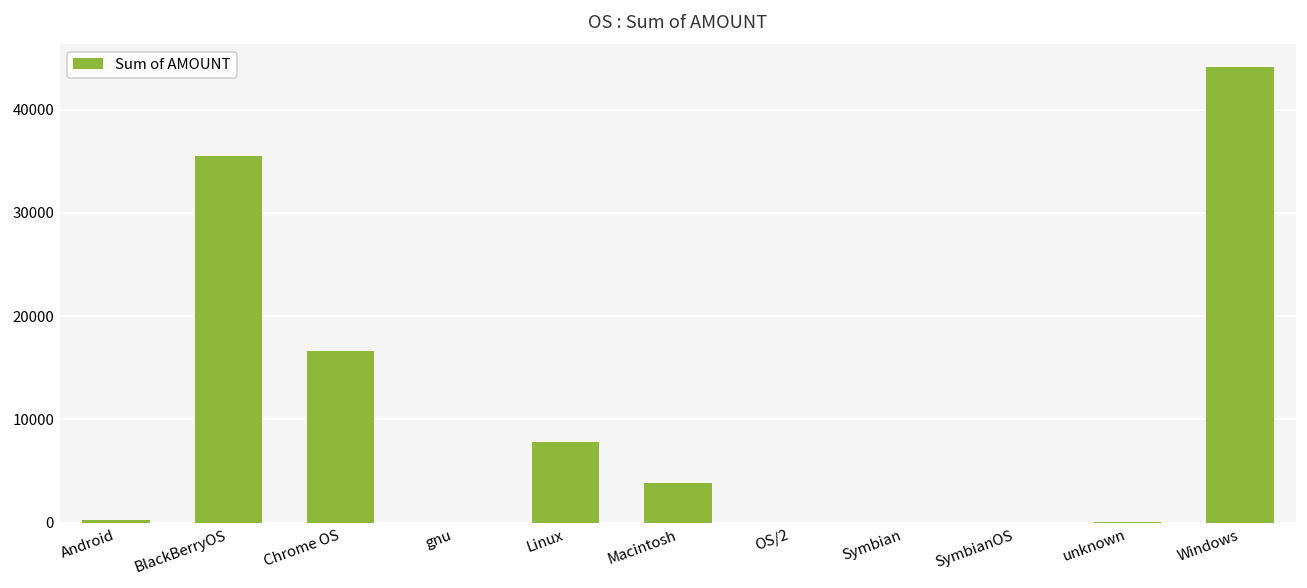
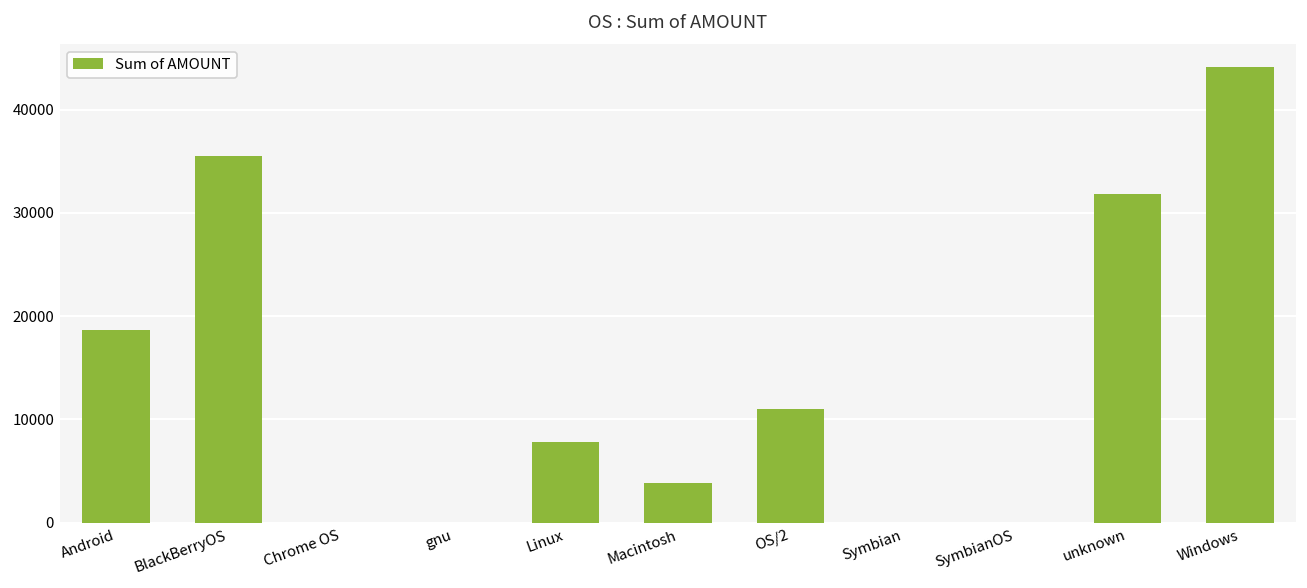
Android: 0 -> 19000
Chrome OS: 17000 -> 0
OS/2: 0 -> 11000
unknown: 0 -> 32000
